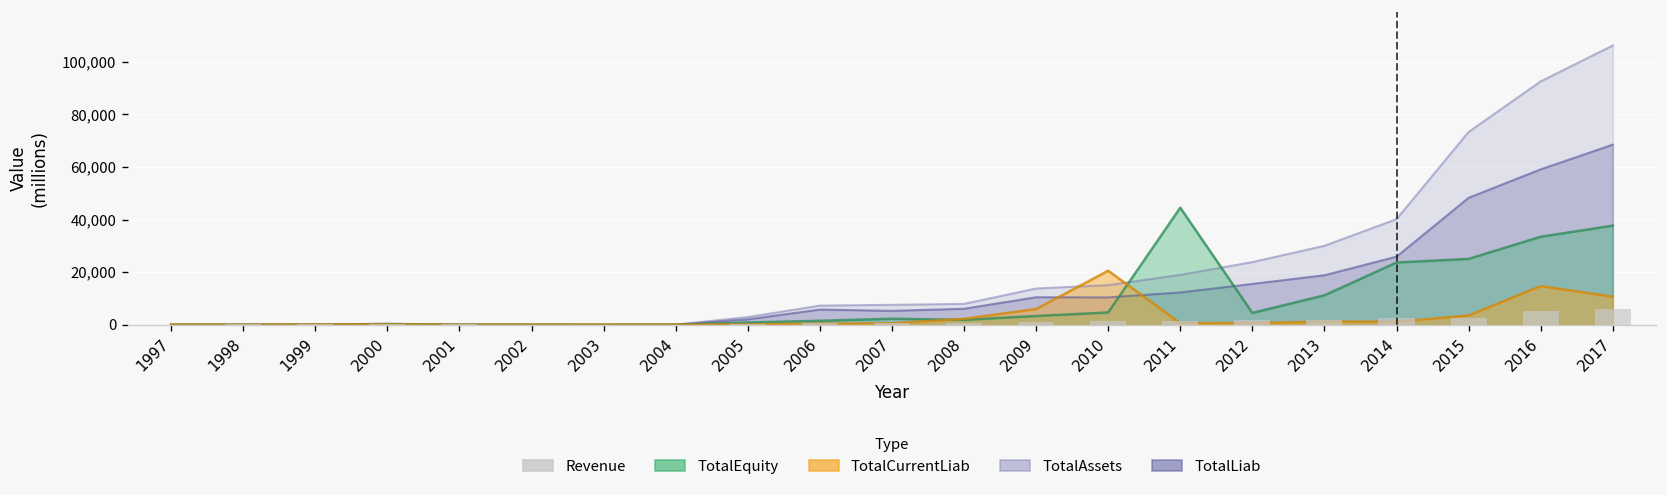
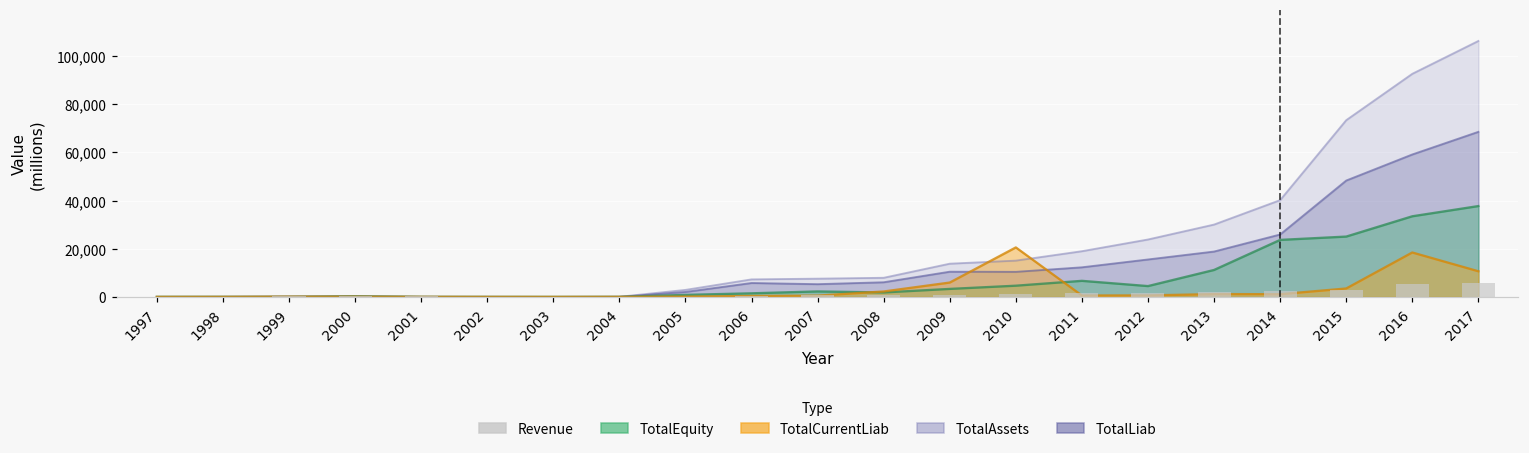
TotalEquity, 2011: 45,000 -> 7,000
TotalCurrentLiab, 2016: 15,000 -> 18,000
